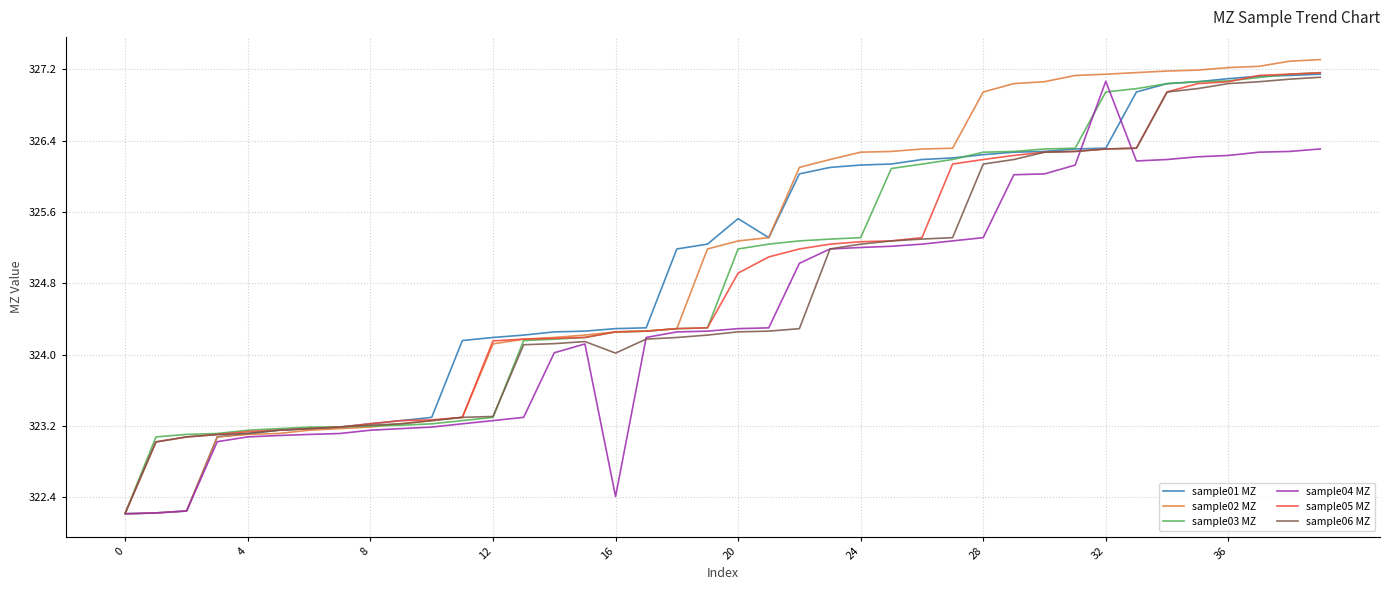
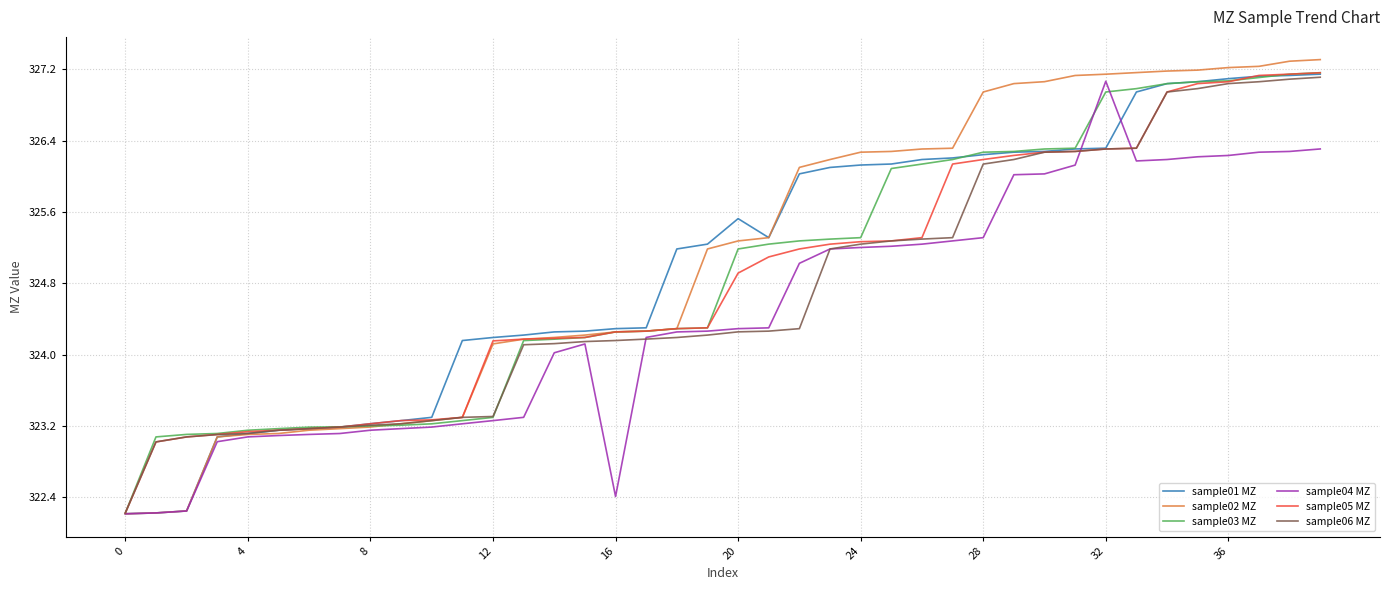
sample06 MZ, 16: 324.0 -> 324.2
